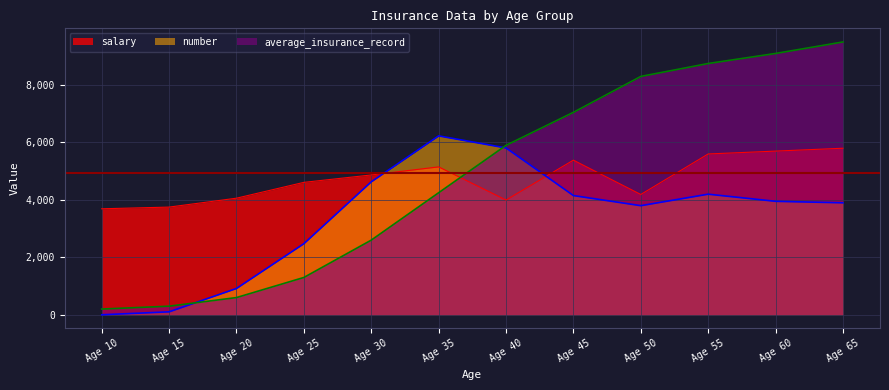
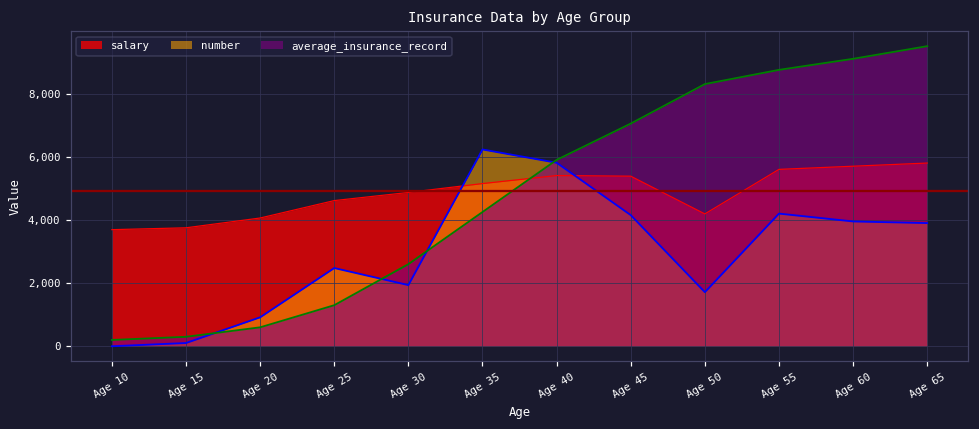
number, Age 30: 4,600 -> 1,900
salary, Age 40: 4,000 -> 5,400
number, Age 50: 3,800 -> 1,700
